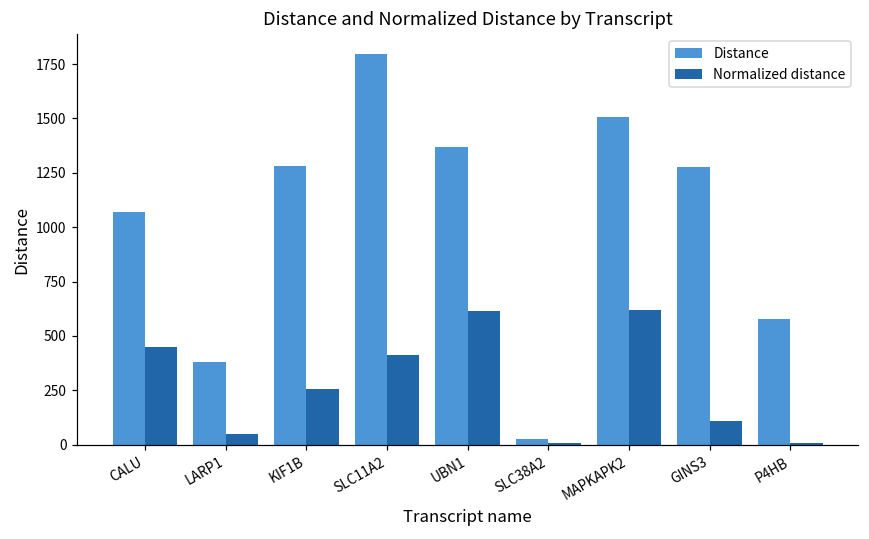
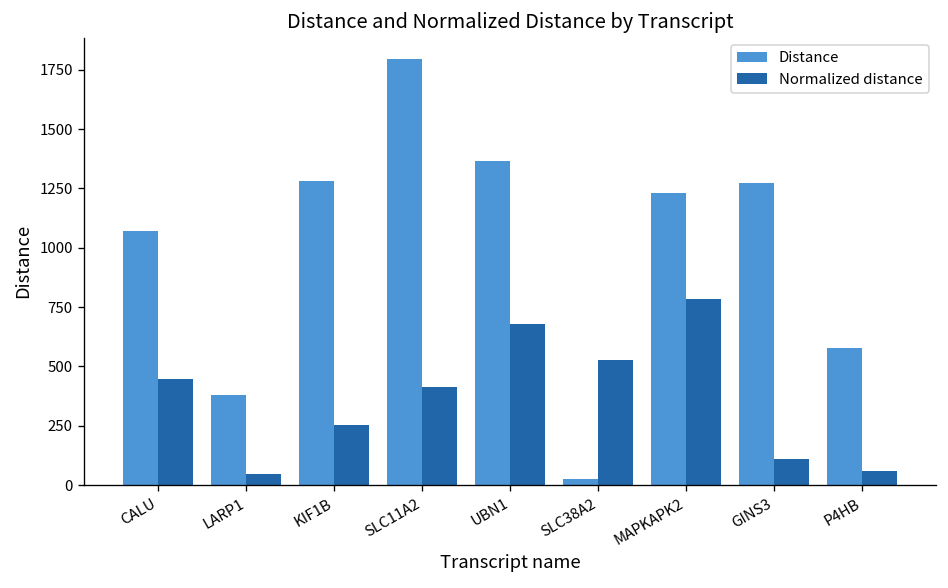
Normalized distance, UBN1: 610 -> 680
Normalized distance, SLC38A2: 10 -> 530
Distance, MAPKAPK2: 1510 -> 1230
Normalized distance, MAPKAPK2: 620 -> 790
Normalized distance, P4HB: 10 -> 60
